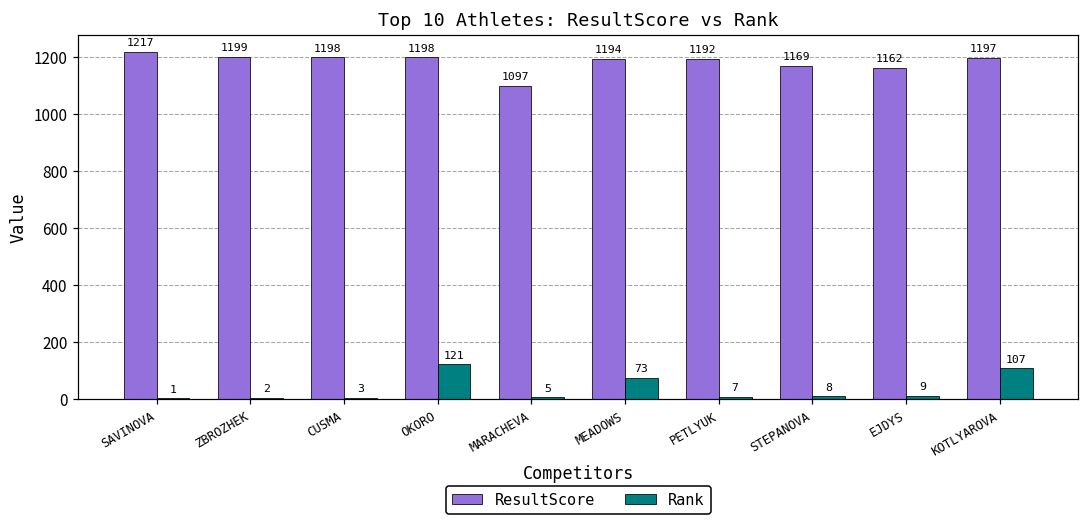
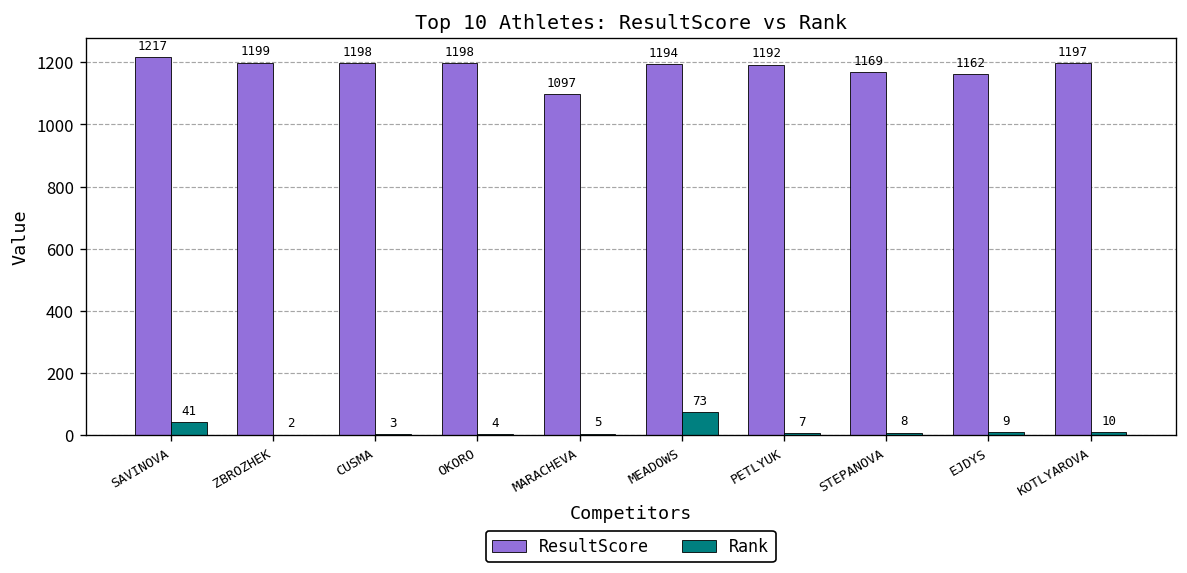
Rank, SAVINOVA: 1 -> 41
Rank, OKORO: 121 -> 4
Rank, KOTLYAROVA: 107 -> 10
